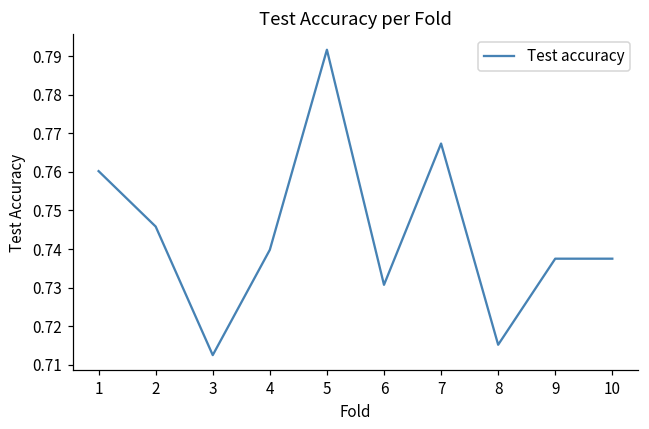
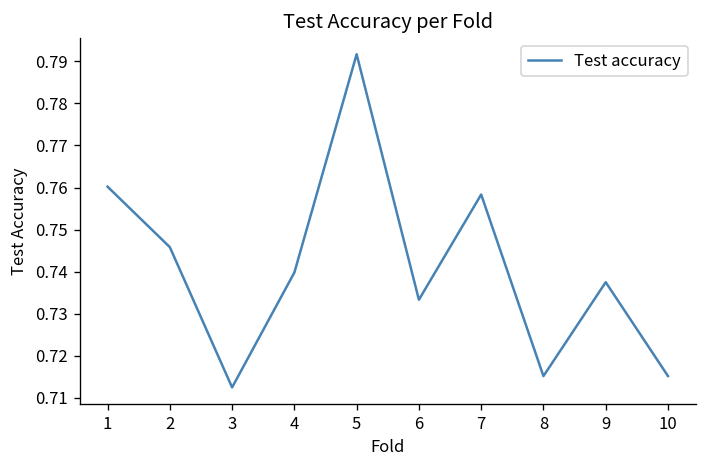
6: 0.731 -> 0.733
7: 0.767 -> 0.758
10: 0.738 -> 0.715
